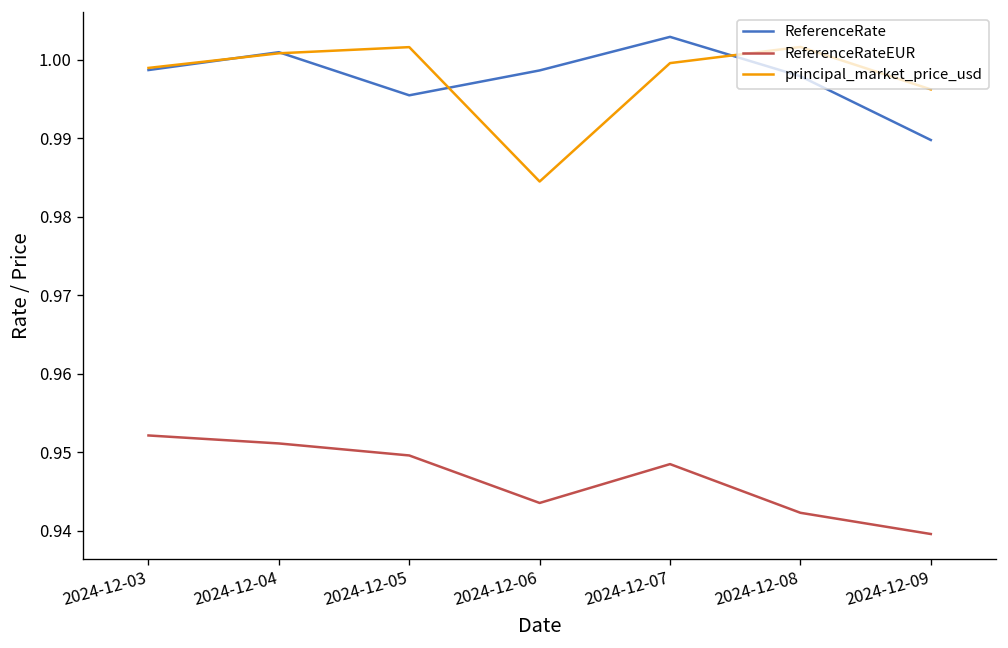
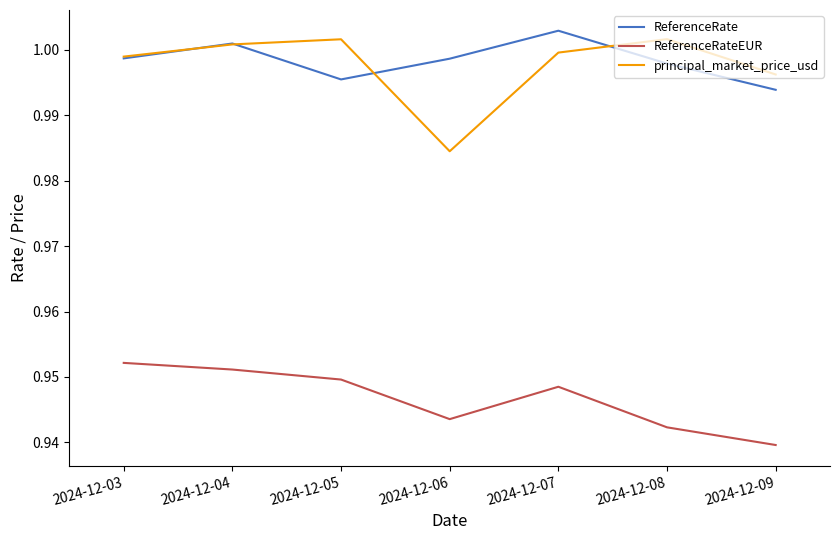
ReferenceRate, 2024-12-09: 0.990 -> 0.994
